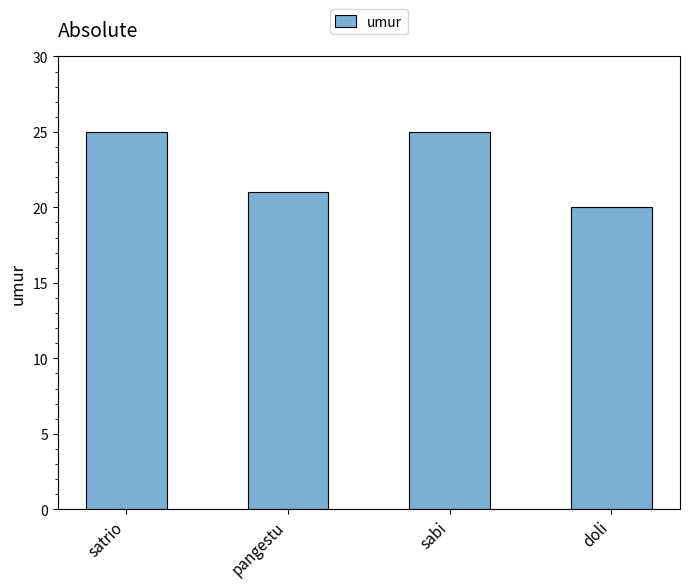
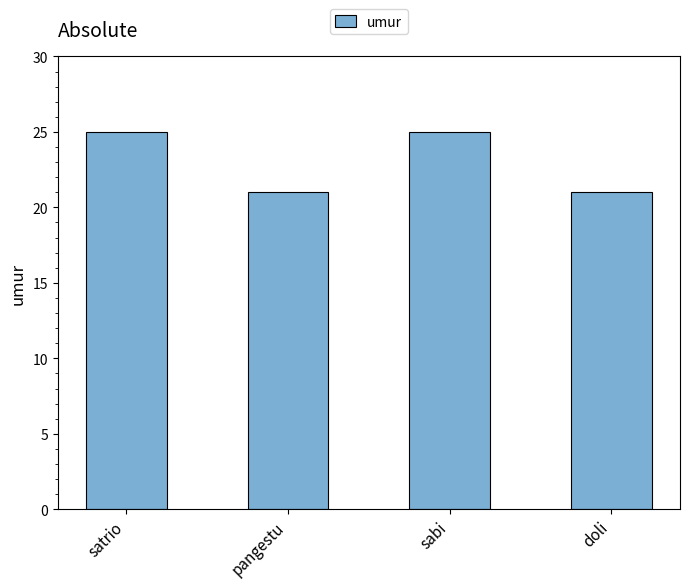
doli: 20 -> 21
